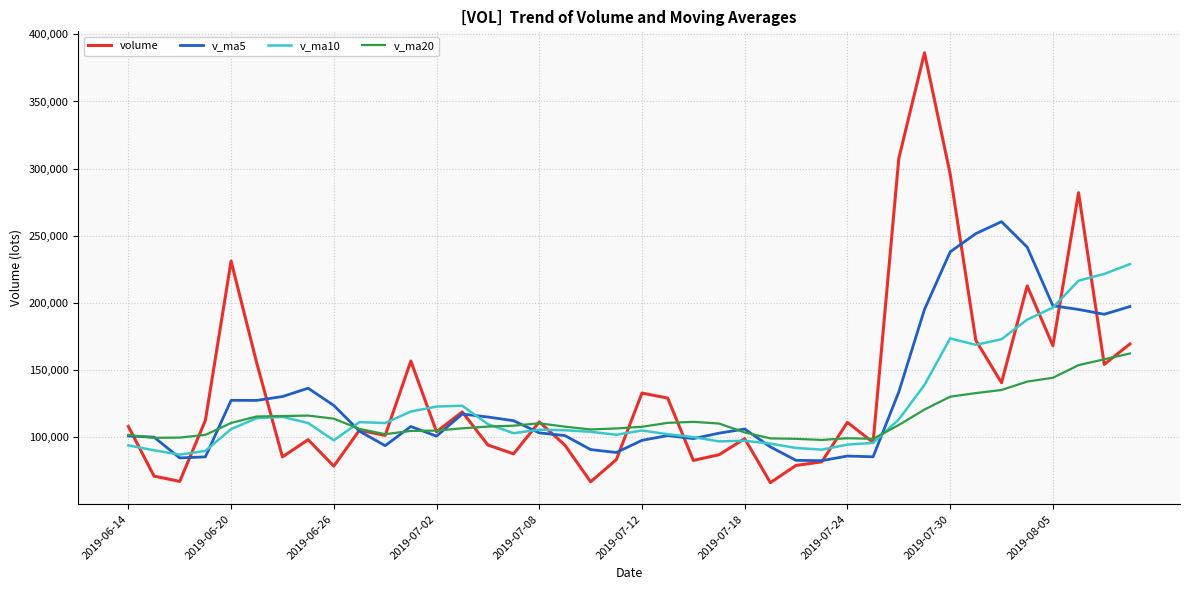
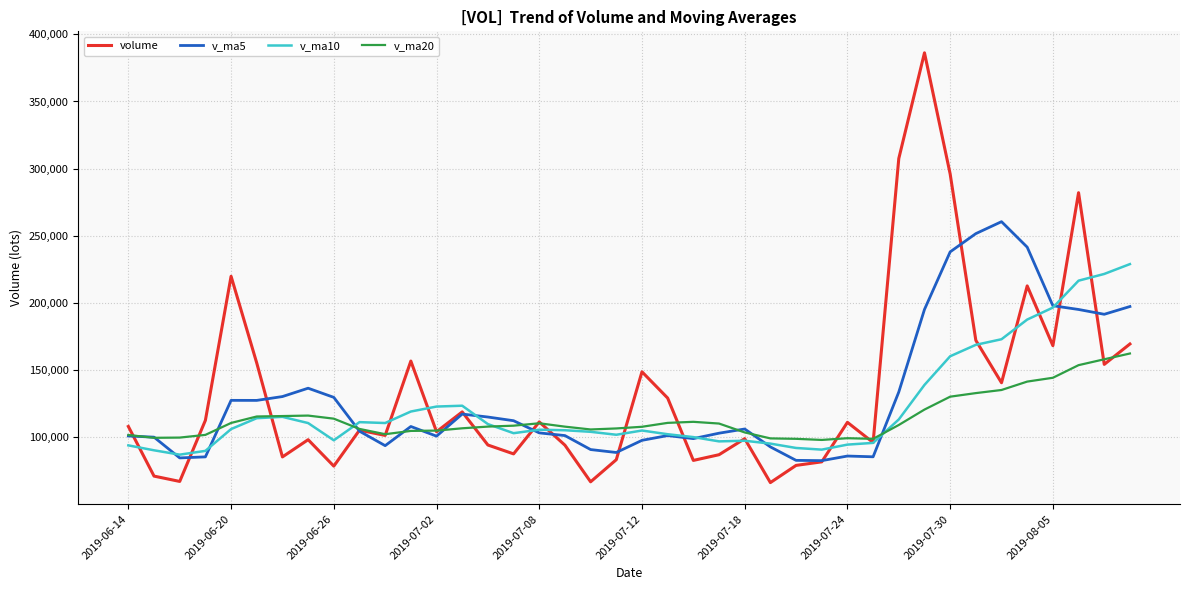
volume, 2019-06-20: 231,000 -> 220,000
v_ma5, 2019-06-26: 124,000 -> 130,000
volume, 2019-07-12: 133,000 -> 149,000
v_ma10, 2019-07-30: 174,000 -> 160,000
